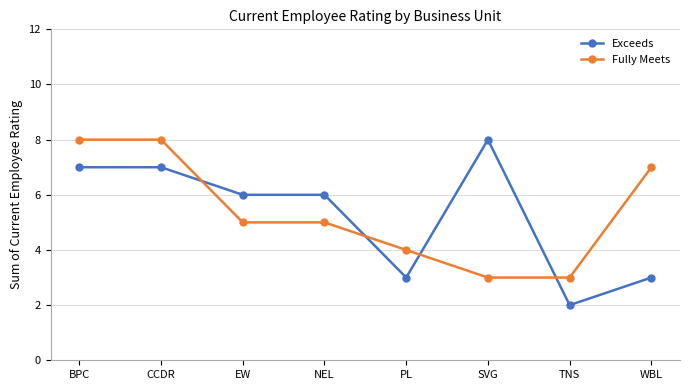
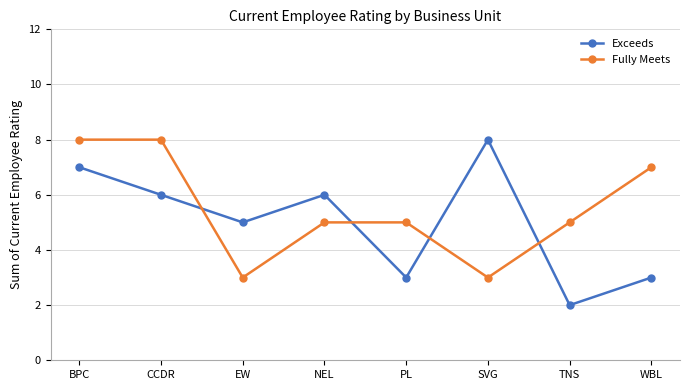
Exceeds, CCDR: 7 -> 6
Exceeds, EW: 6 -> 5
Fully Meets, EW: 5 -> 3
Fully Meets, PL: 4 -> 5
Fully Meets, TNS: 3 -> 5
